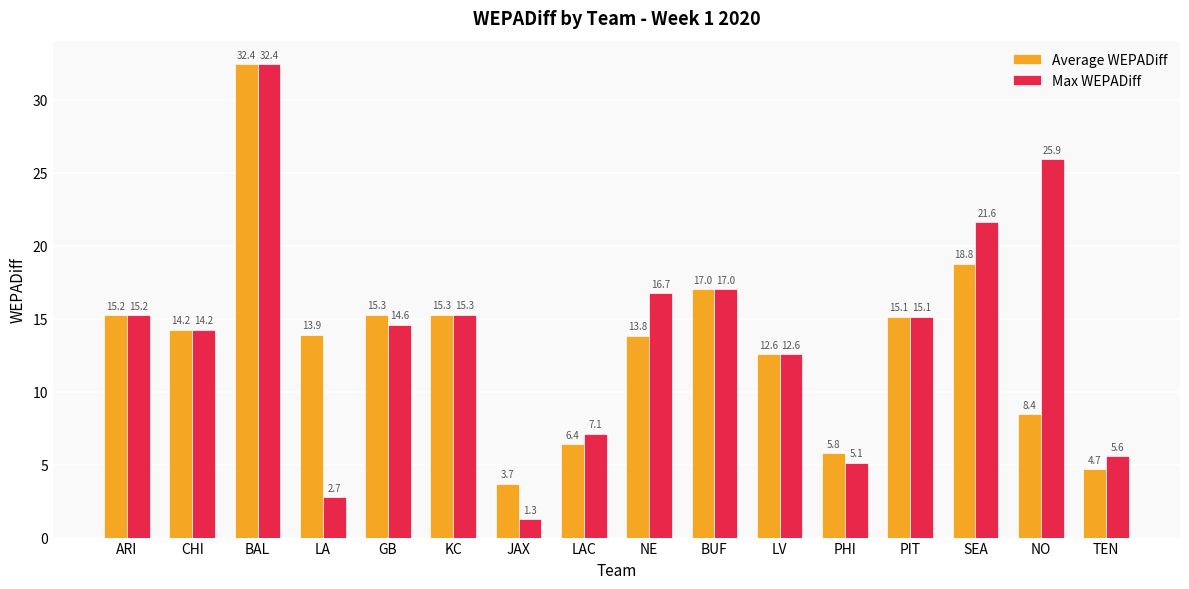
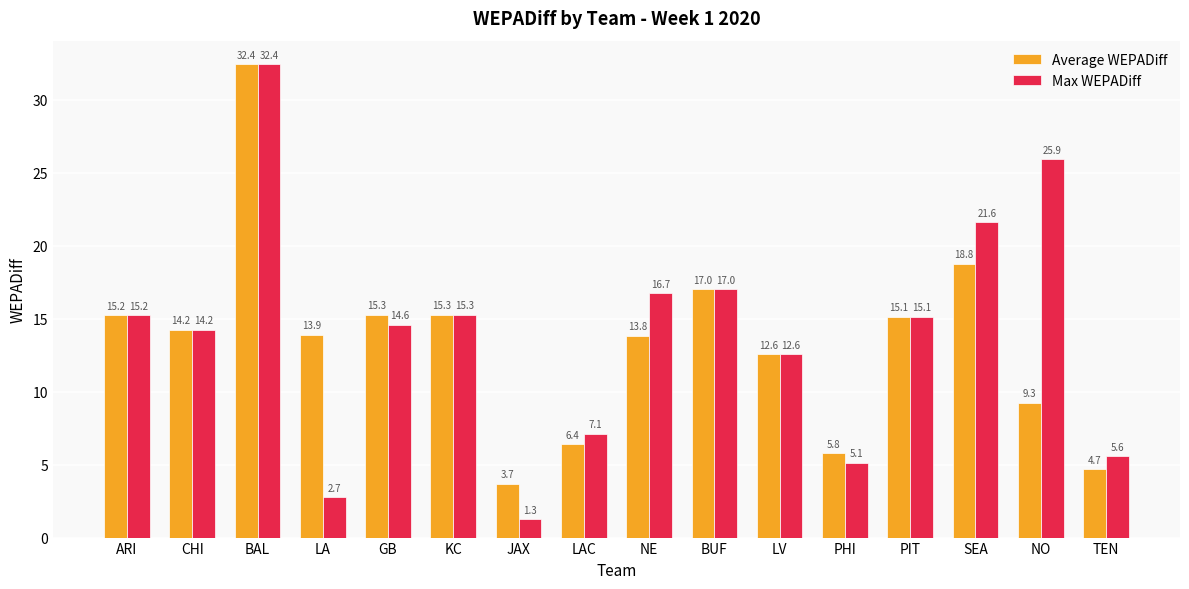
Average WEPADiff, NO: 8.4 -> 9.3
